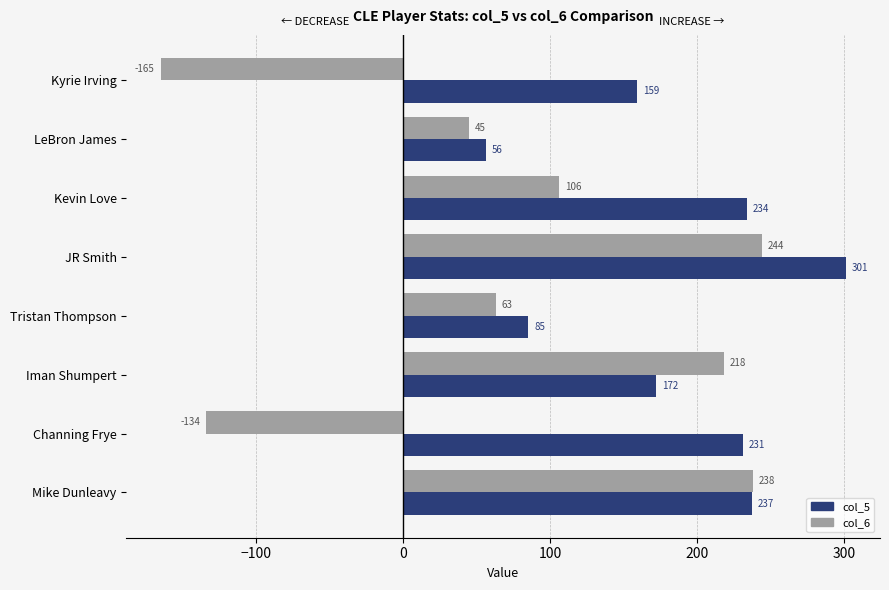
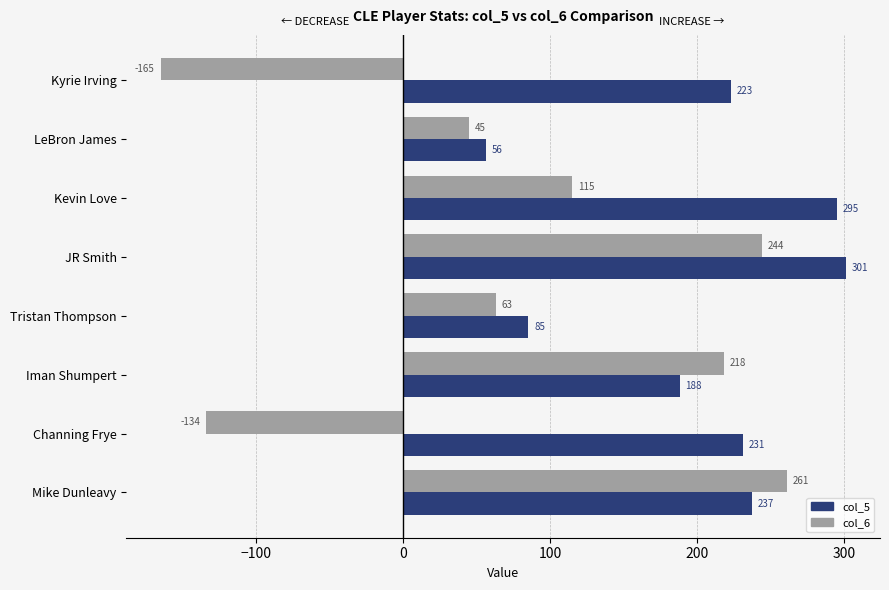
col_5, Kyrie Irving: 159 -> 223
col_6, Kevin Love: 106 -> 115
col_5, Kevin Love: 234 -> 295
col_5, Iman Shumpert: 172 -> 188
col_6, Mike Dunleavy: 238 -> 261
